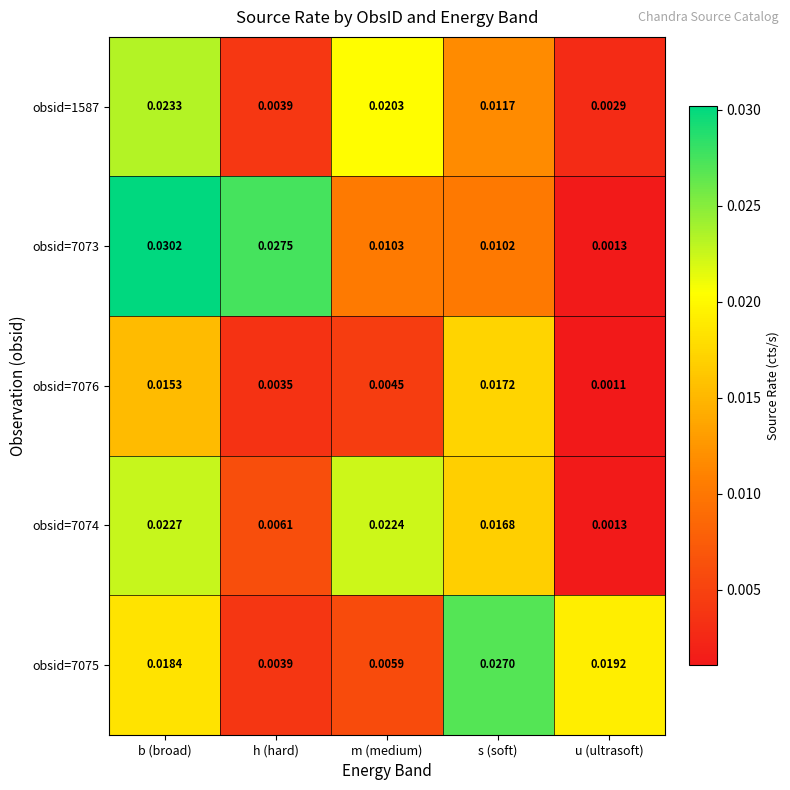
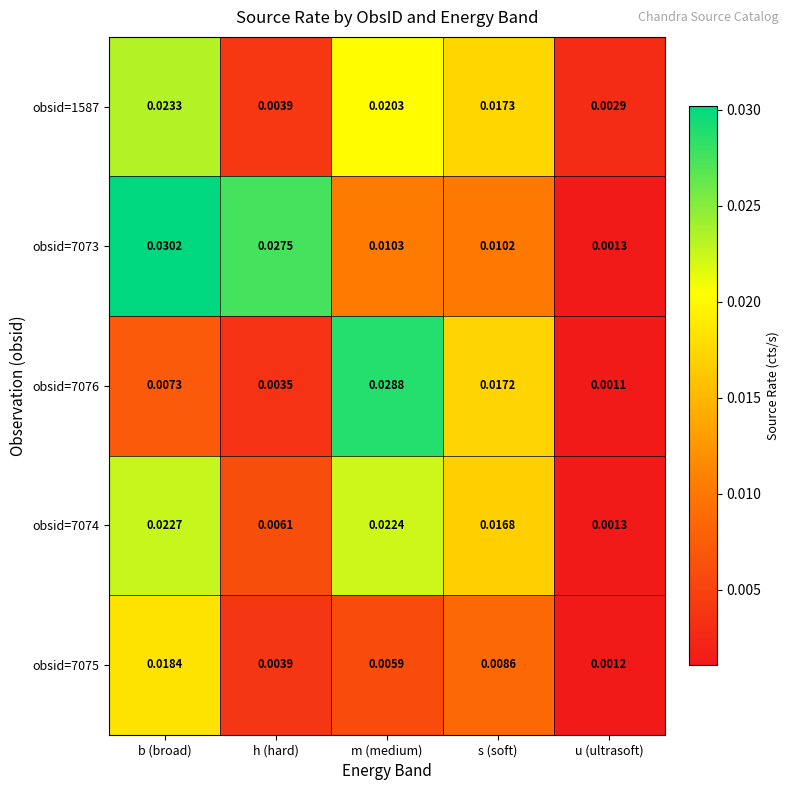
obsid=1587, s (soft): 0.0117 -> 0.0173
obsid=7076, b (broad): 0.0153 -> 0.0073
obsid=7076, m (medium): 0.0045 -> 0.0288
obsid=7075, s (soft): 0.0270 -> 0.0086
obsid=7075, u (ultrasoft): 0.0192 -> 0.0012
